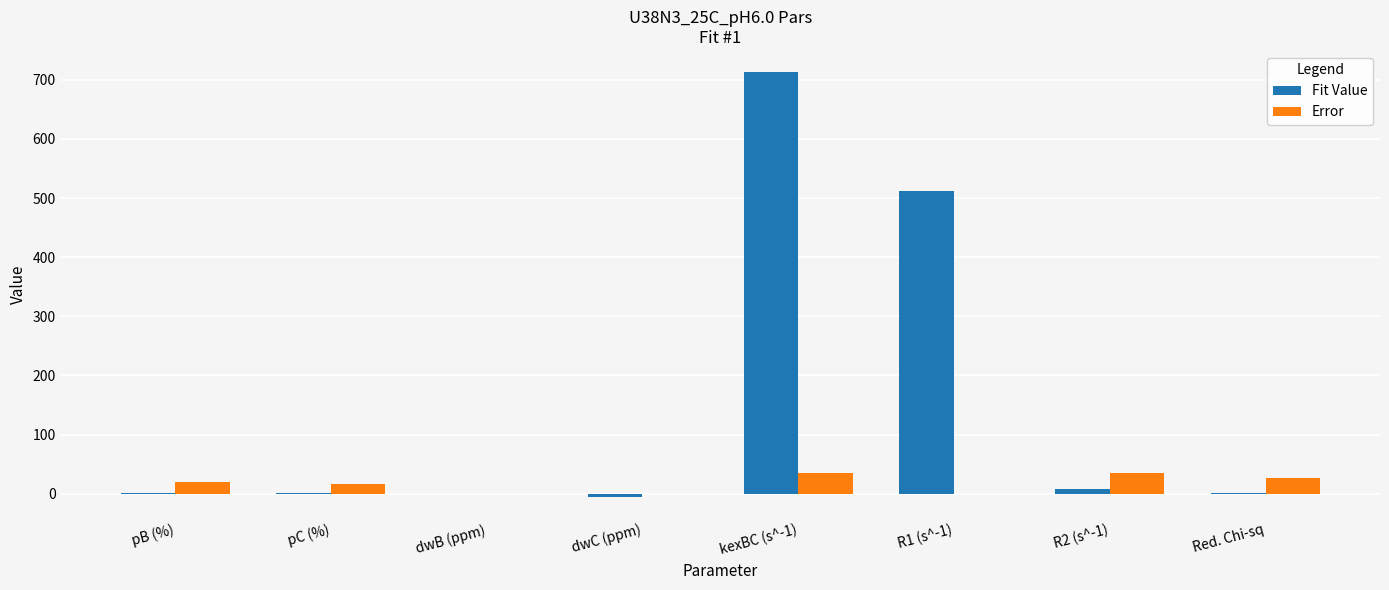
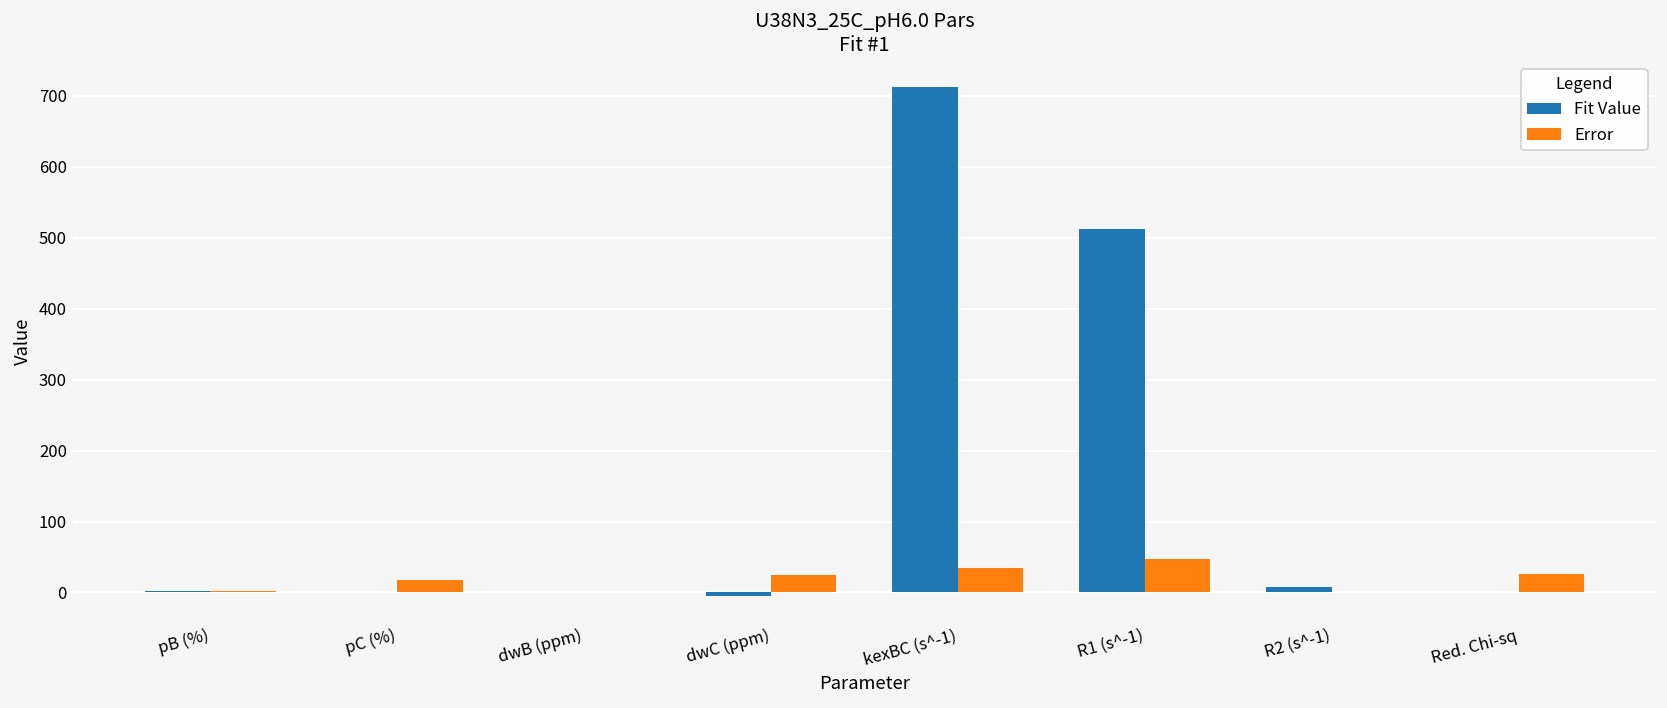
Error, pB (%): 20 -> 0
Error, dwC (ppm): 0 -> 30
Error, R1 (s^-1): 0 -> 50
Error, R2 (s^-1): 30 -> 0
